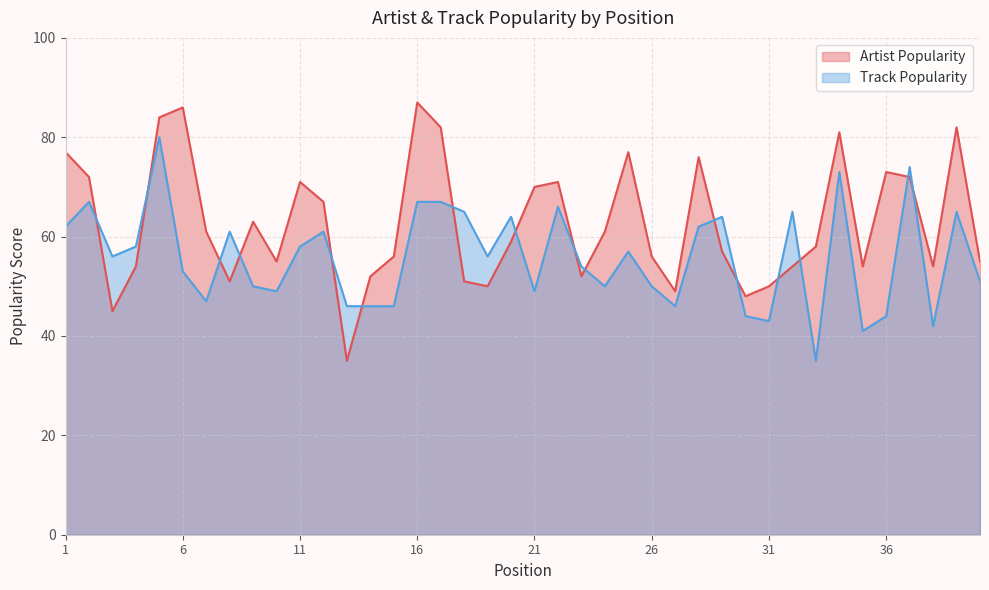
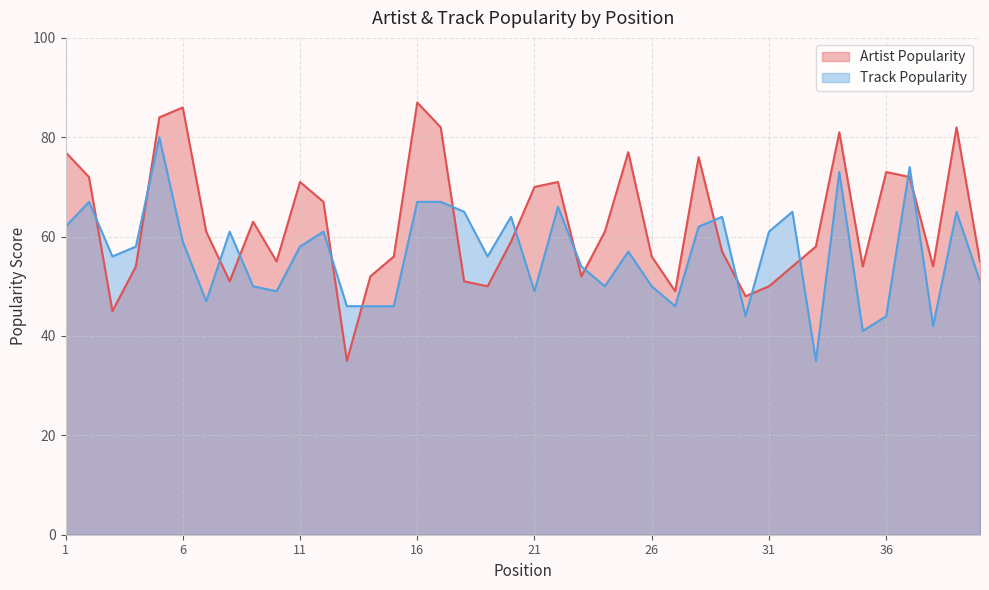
Track Popularity, 6: 53 -> 59
Track Popularity, 31: 43 -> 61
